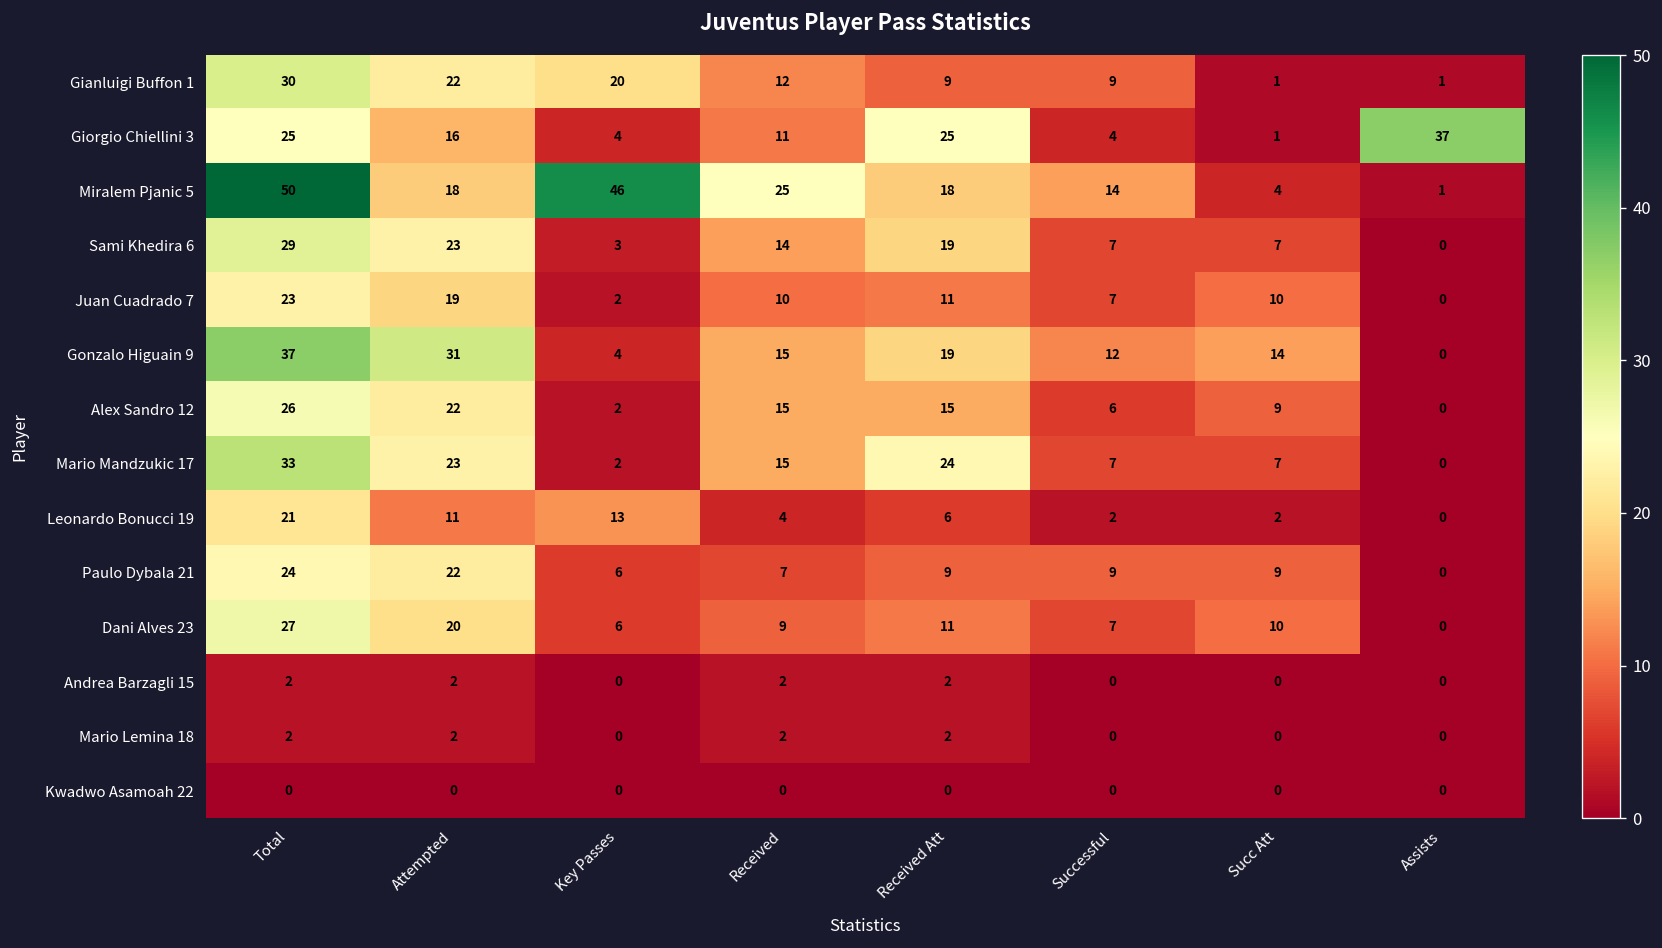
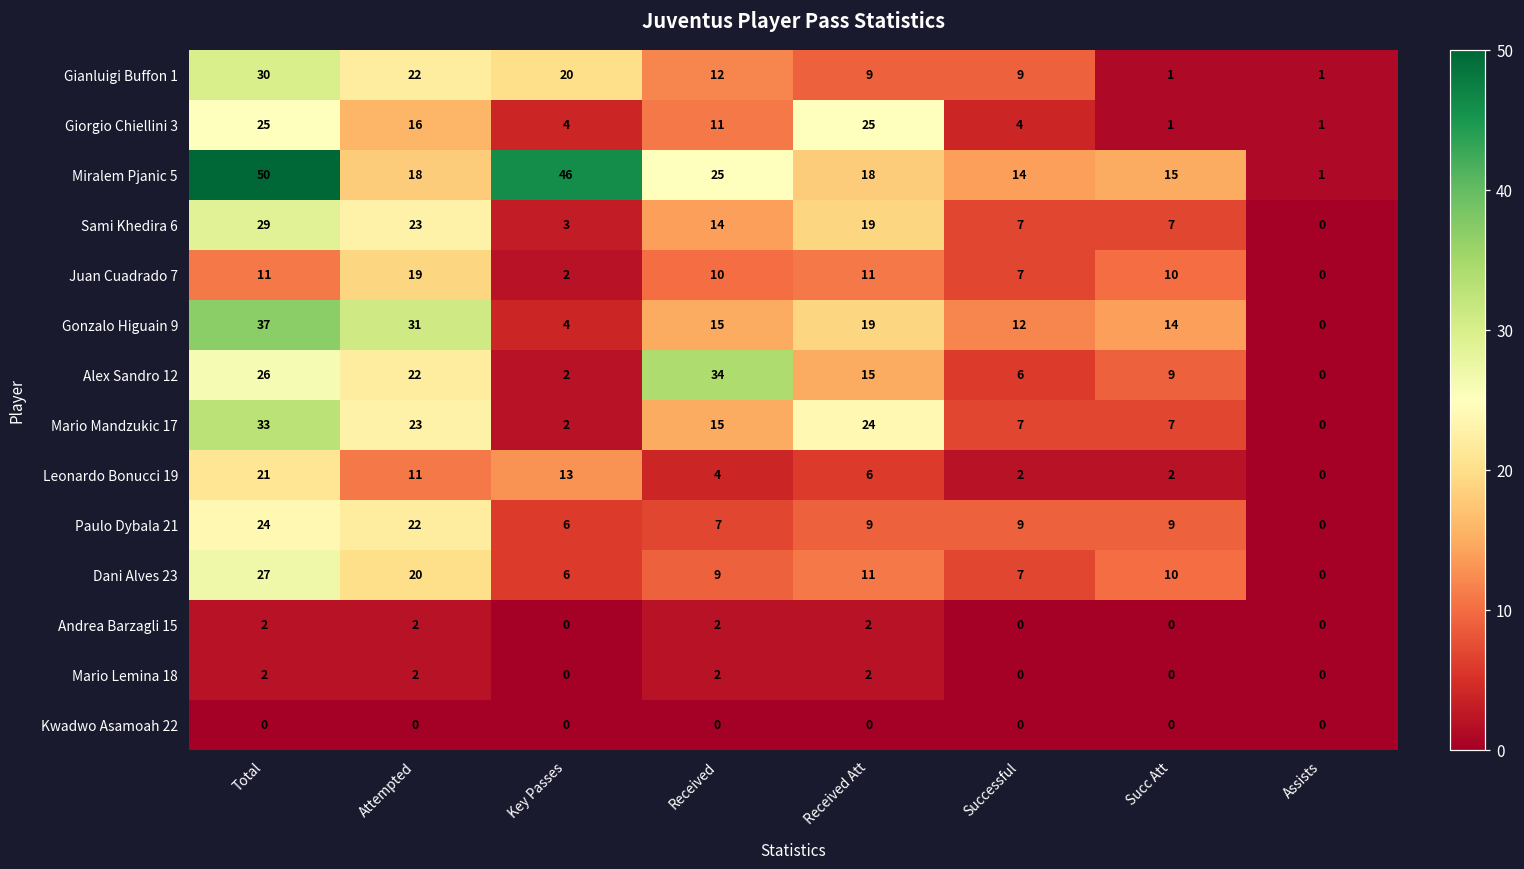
Giorgio Chiellini 3, Assists: 37 -> 1
Miralem Pjanic 5, Succ Att: 4 -> 15
Juan Cuadrado 7, Total: 23 -> 11
Alex Sandro 12, Received: 15 -> 34
